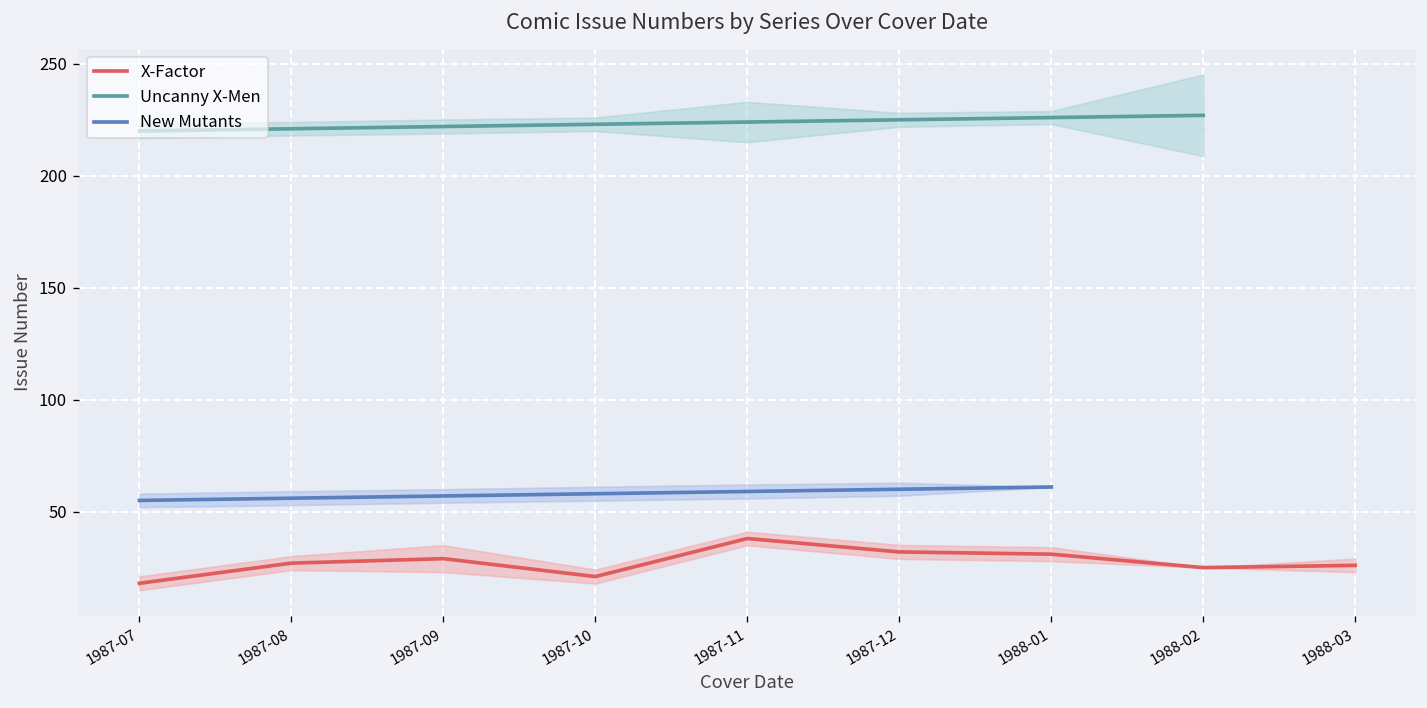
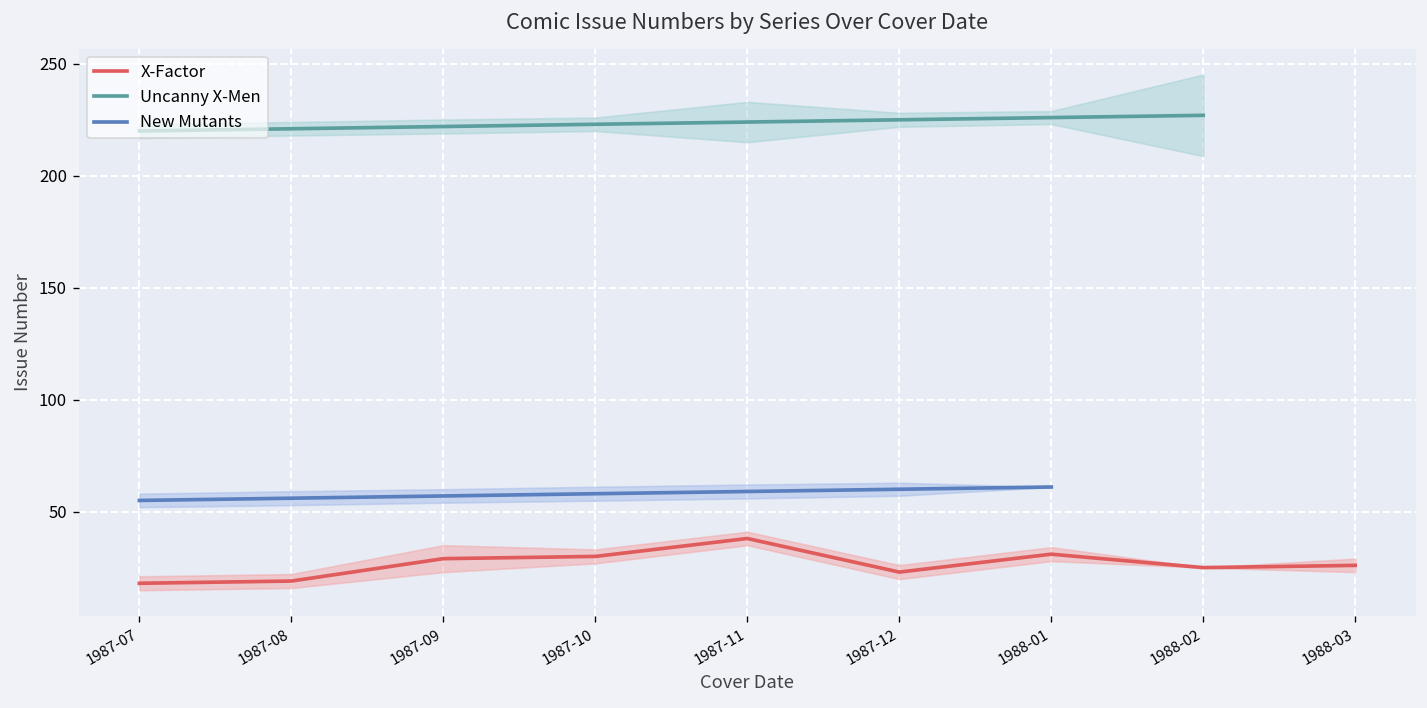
X-Factor, 1987-08: 27 -> 19
X-Factor, 1987-10: 21 -> 30
X-Factor, 1987-12: 32 -> 23
